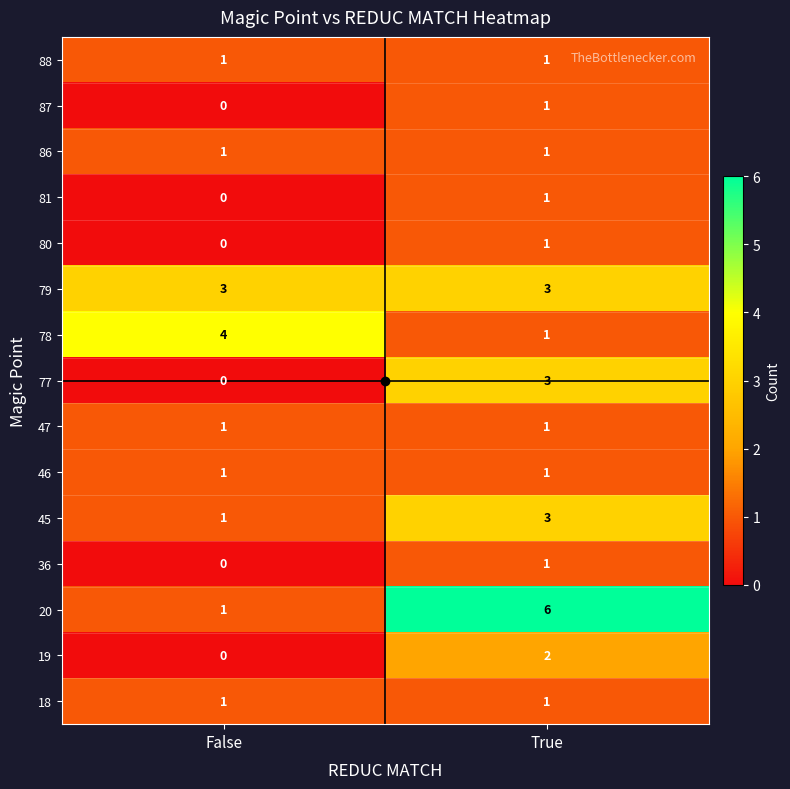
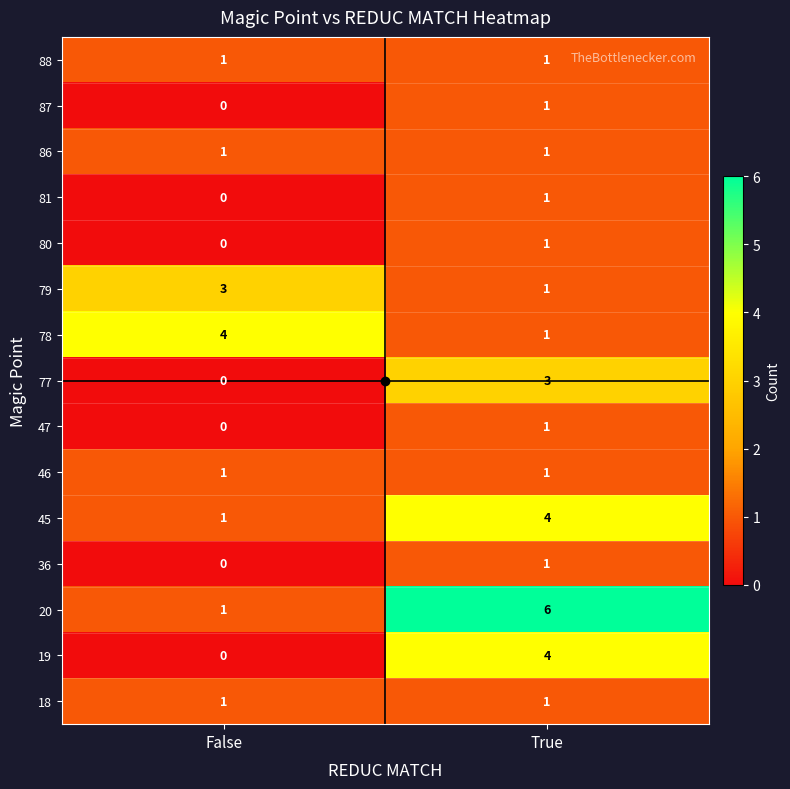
79, True: 3 -> 1
47, False: 1 -> 0
45, True: 3 -> 4
19, True: 2 -> 4
